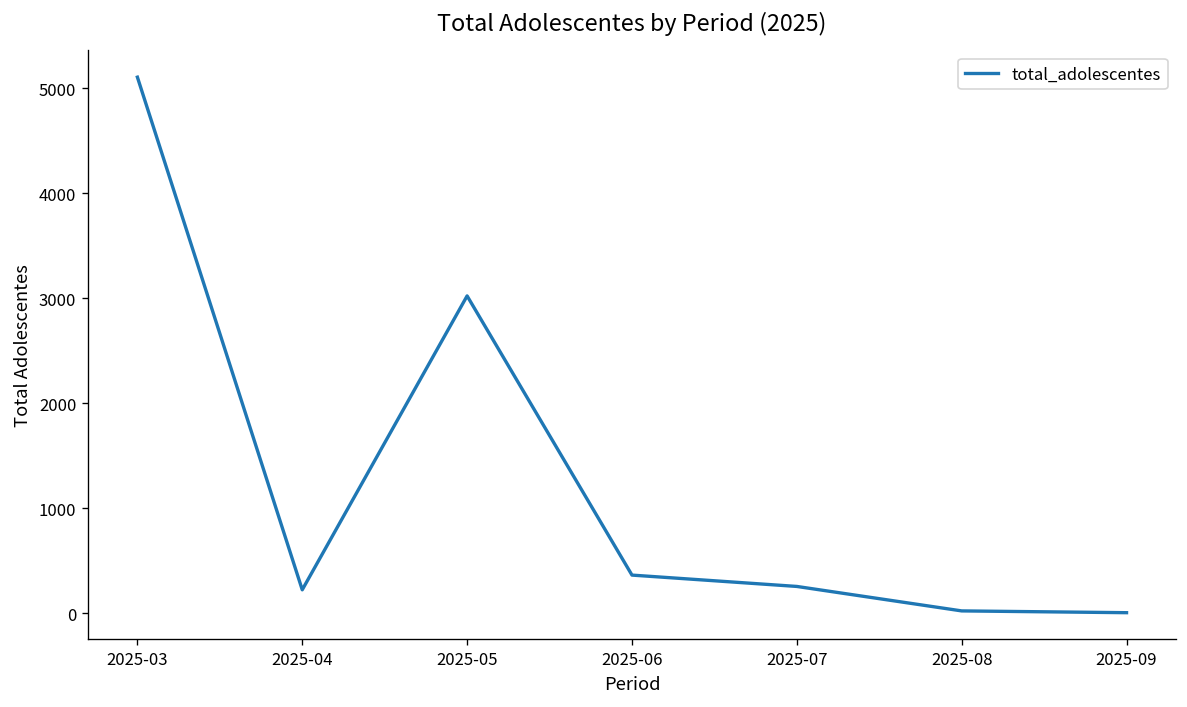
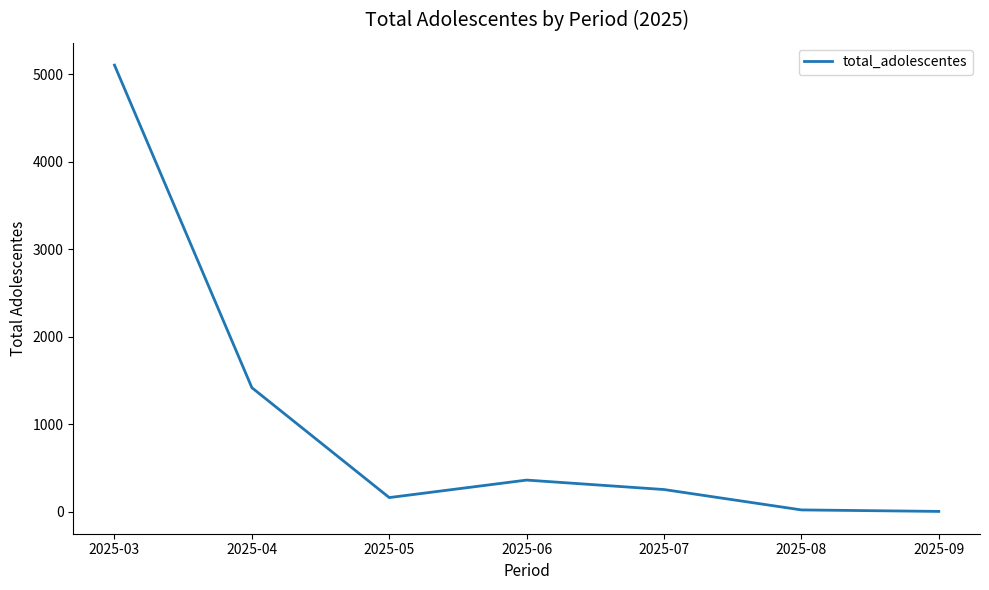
2025-04: 200 -> 1400
2025-05: 3000 -> 200
